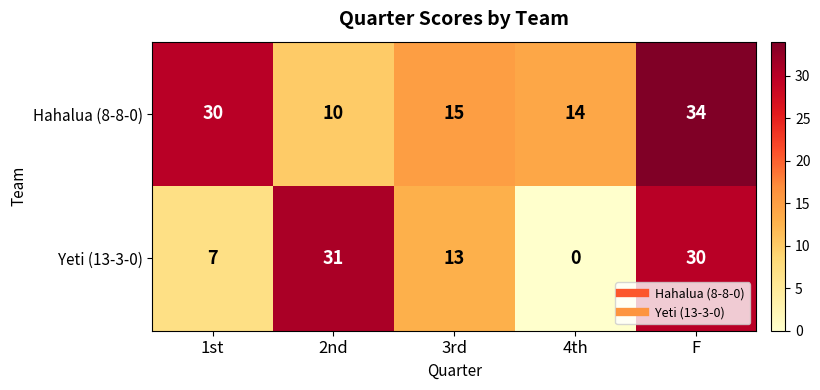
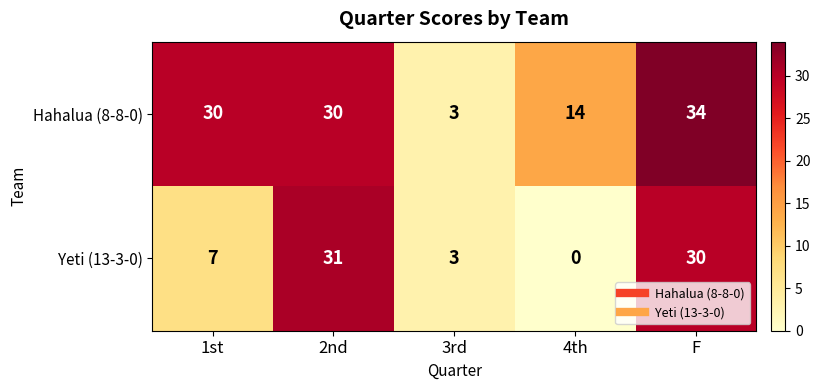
Hahalua (8-8-0), 2nd: 10 -> 30
Hahalua (8-8-0), 3rd: 15 -> 3
Yeti (13-3-0), 3rd: 13 -> 3
